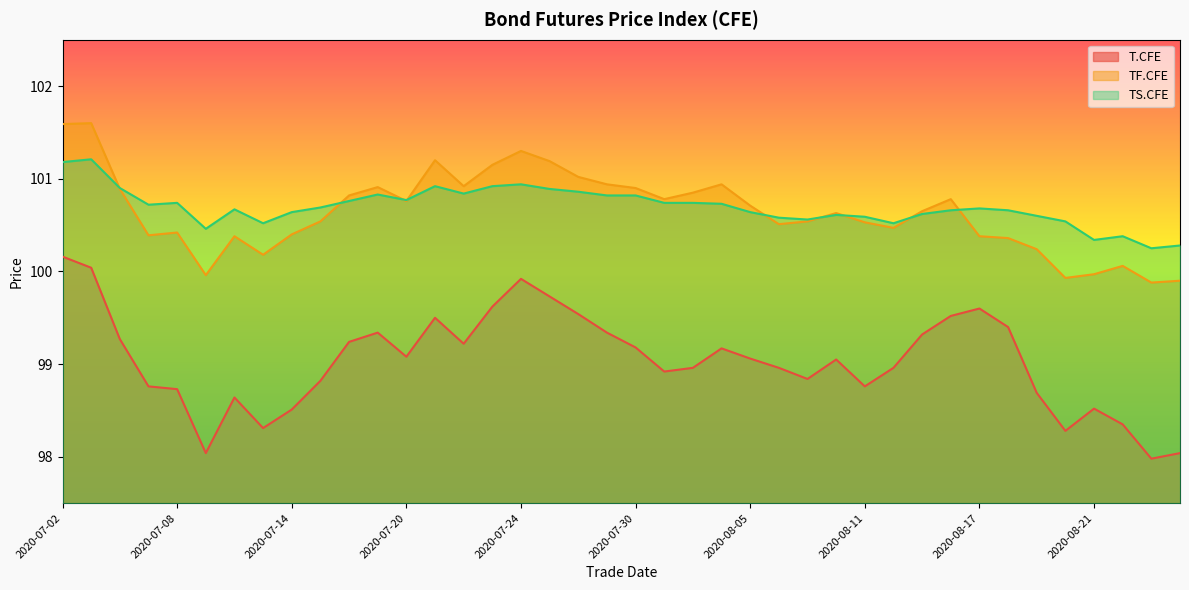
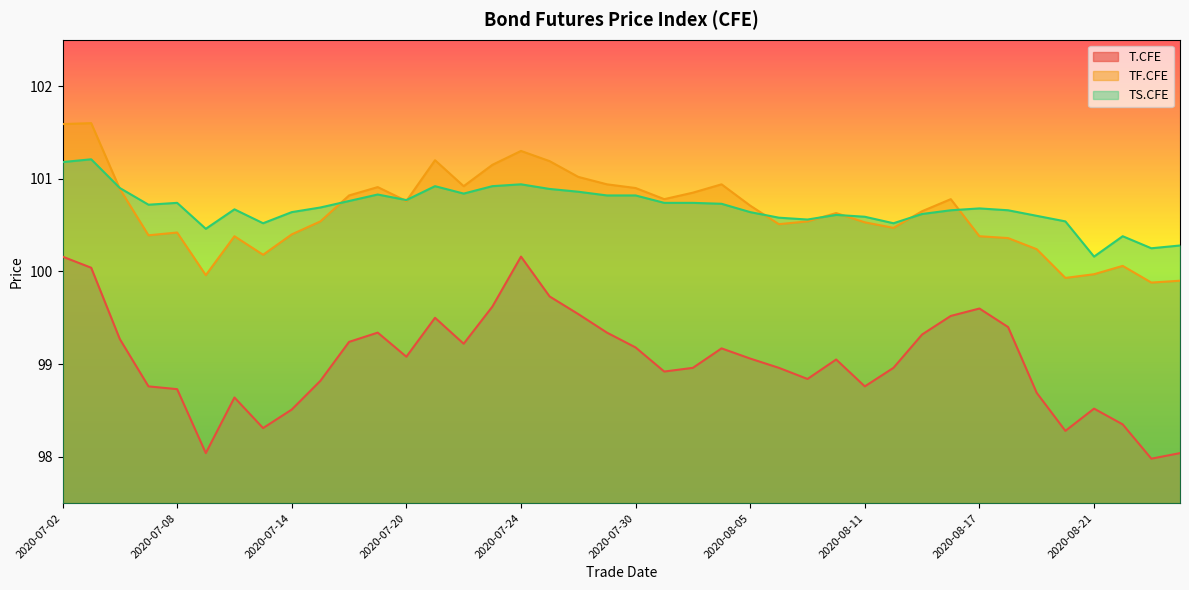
T.CFE, 2020-07-24: 99.9 -> 100.2
TS.CFE, 2020-08-21: 100.3 -> 100.2
